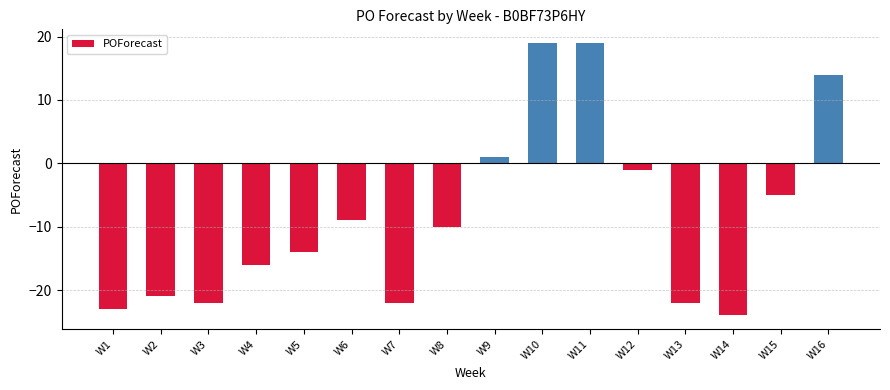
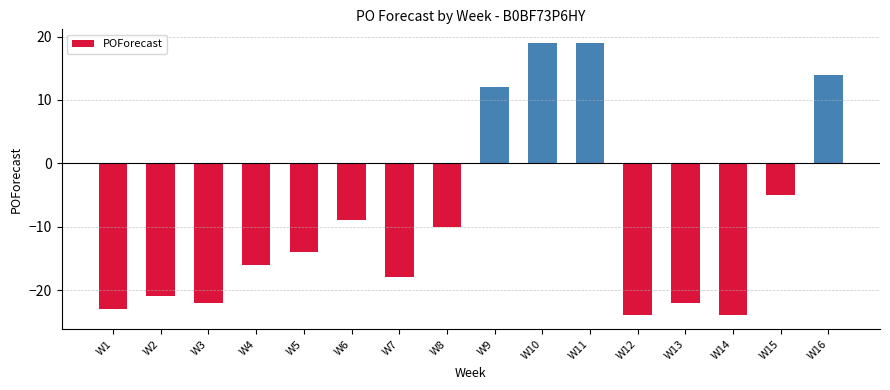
W7: -22 -> -18
W9: 1 -> 12
W12: -1 -> -24
